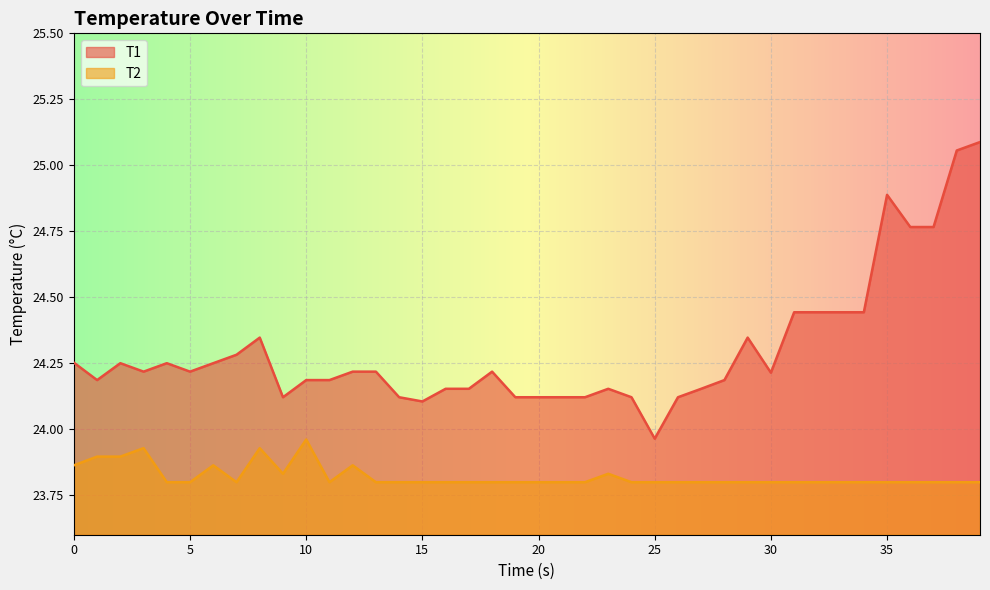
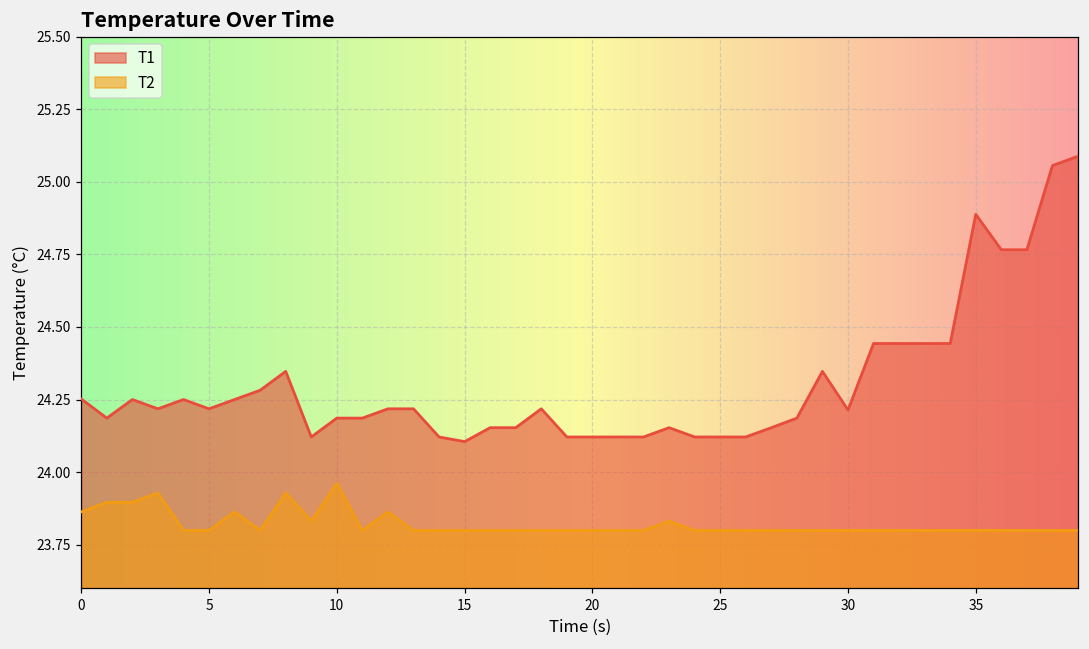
T1, 25: 23.96 -> 24.12
